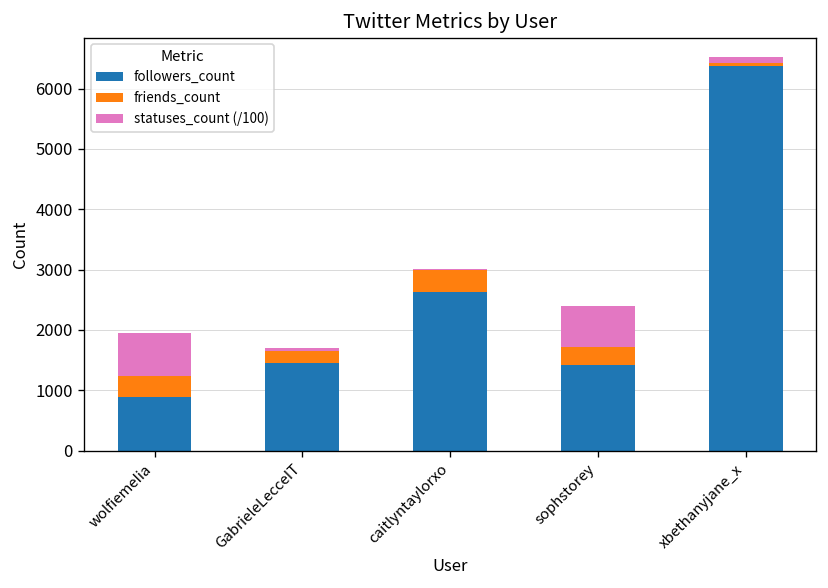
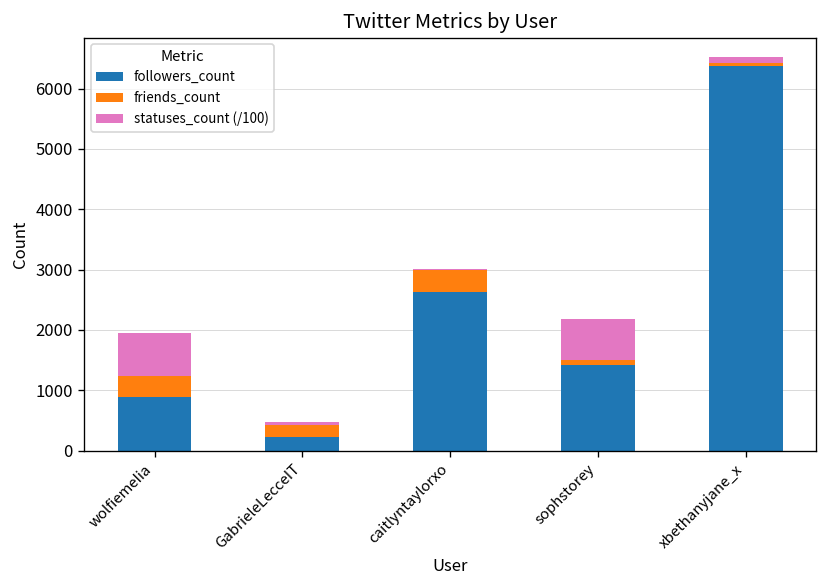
followers_count, GabrieleLecceIT: 1500 -> 200
friends_count, sophstorey: 300 -> 100
